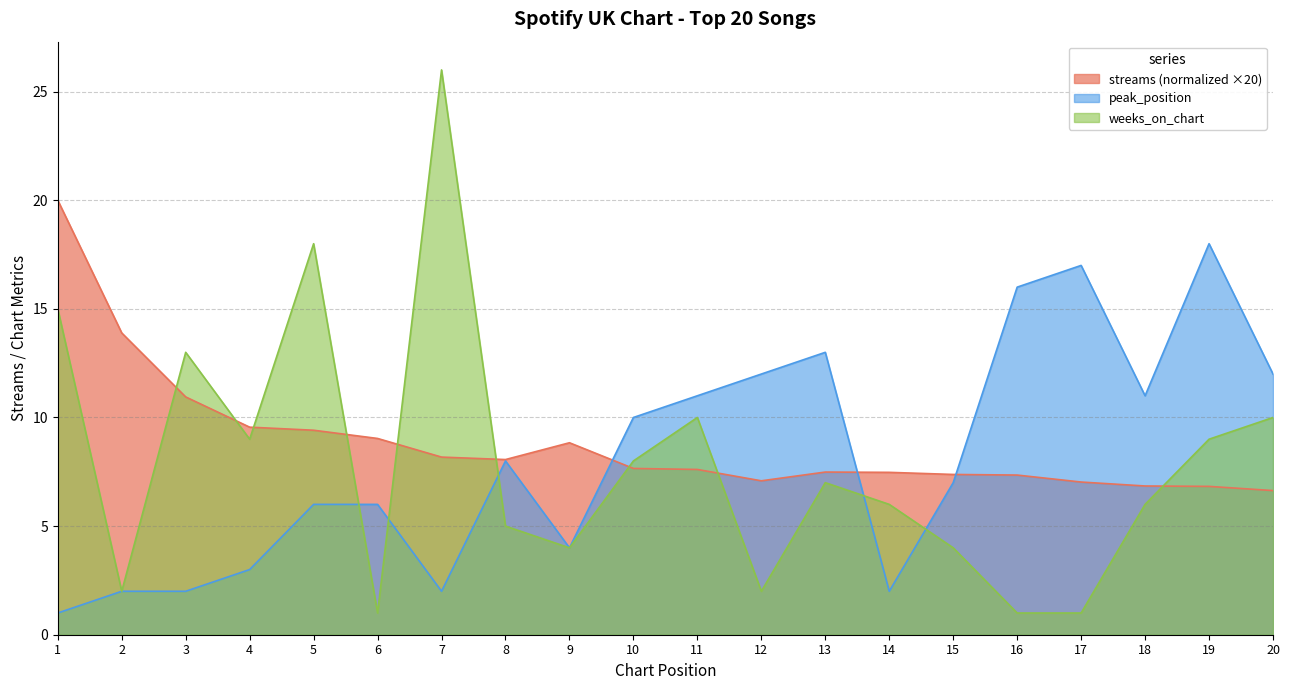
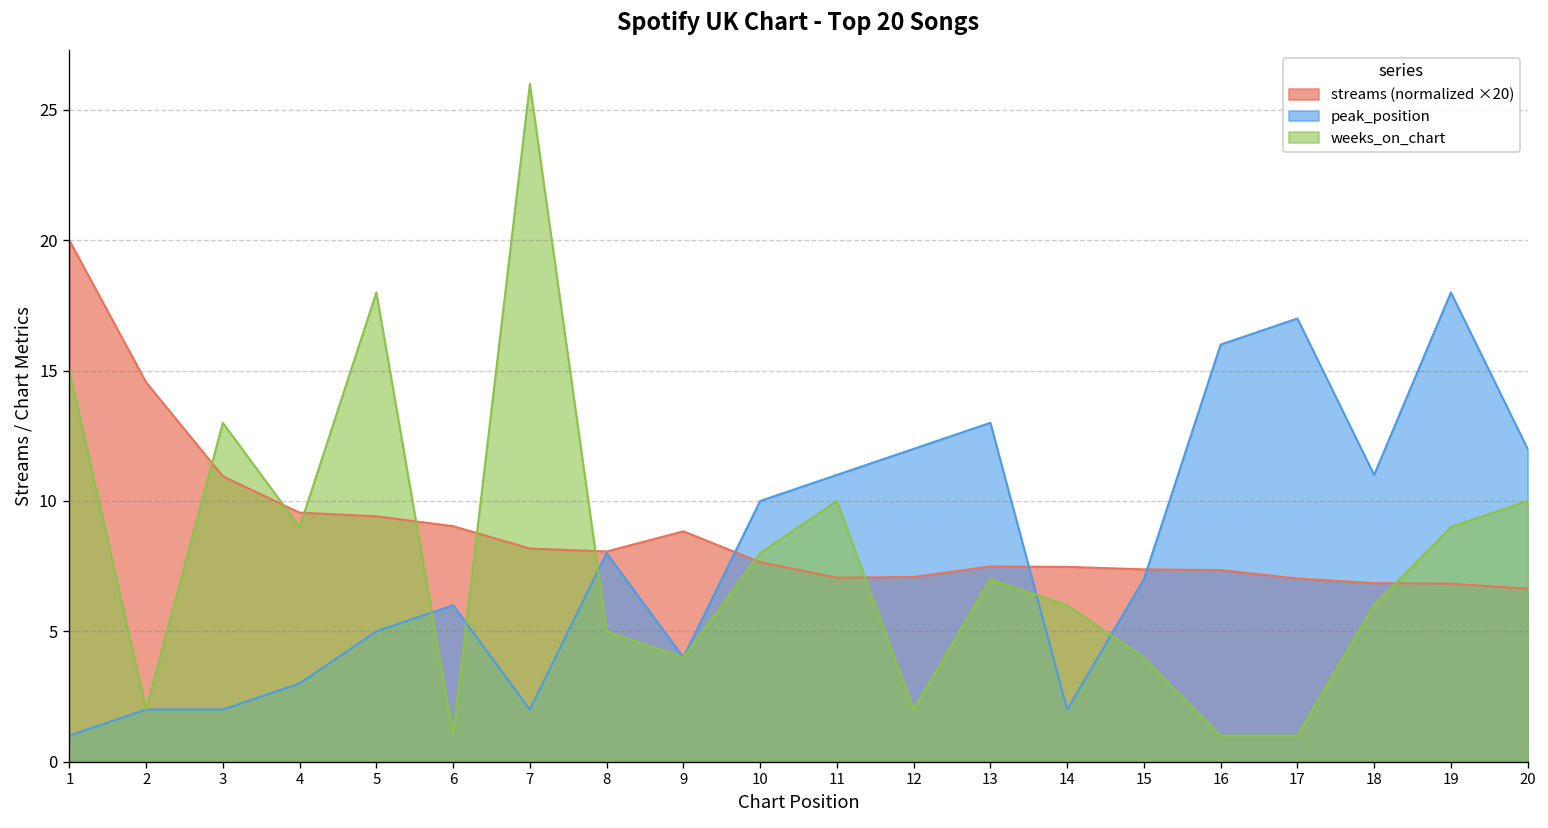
streams (normalized ×20), 2: 13.9 -> 14.6
peak_position, 5: 6 -> 5
streams (normalized ×20), 11: 7.6 -> 7.1
